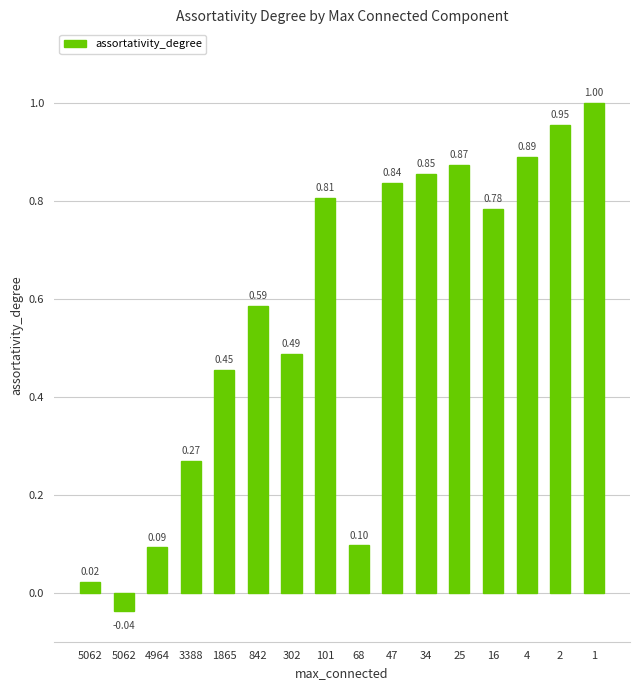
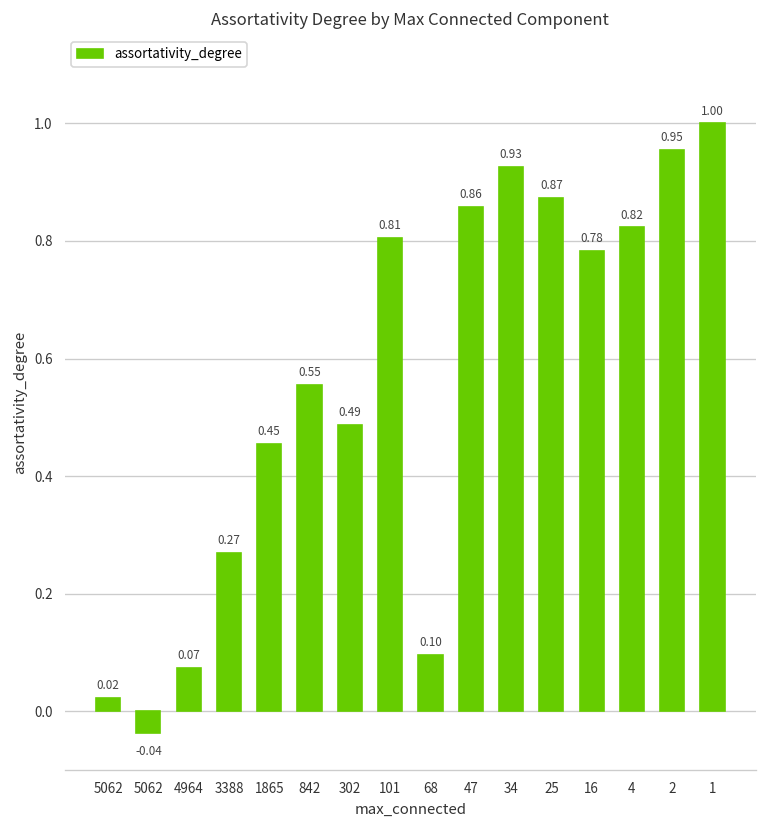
4964: 0.09 -> 0.07
842: 0.59 -> 0.55
47: 0.84 -> 0.86
34: 0.85 -> 0.93
4: 0.89 -> 0.82
